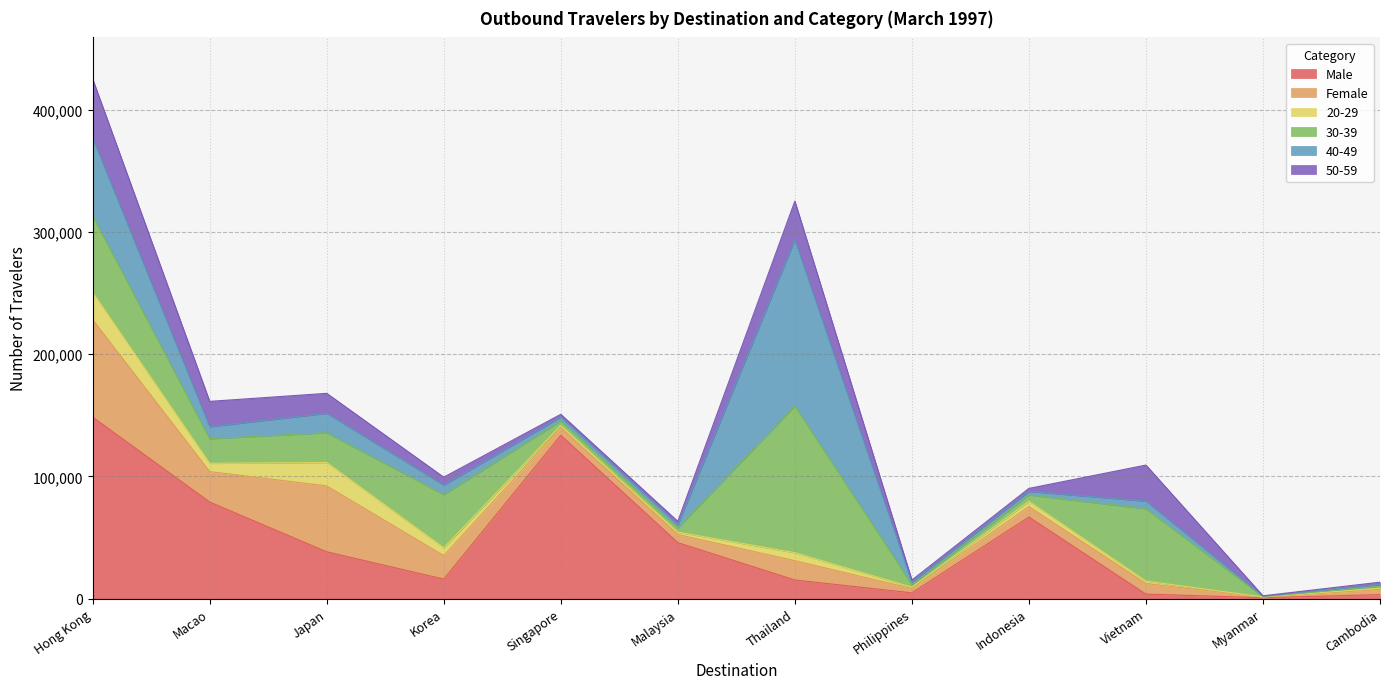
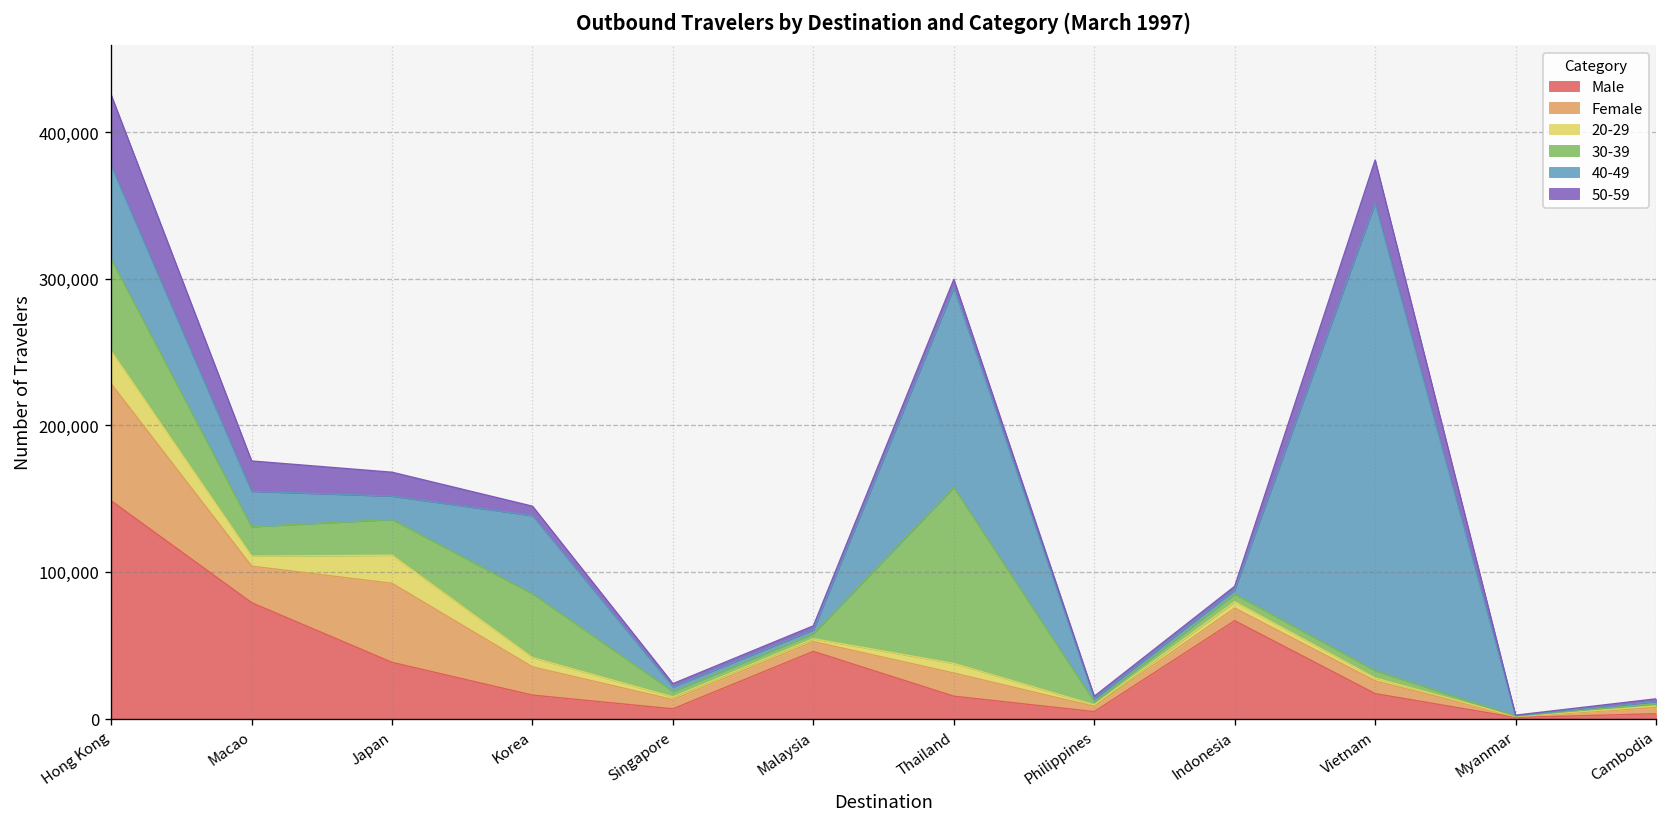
40-49, Macao: 10,000 -> 24,000
40-49, Korea: 8,000 -> 53,000
Male, Singapore: 134,000 -> 7,000
50-59, Thailand: 32,000 -> 6,000
Male, Vietnam: 4,000 -> 17,000
30-39, Vietnam: 59,000 -> 5,000
40-49, Vietnam: 6,000 -> 319,000
